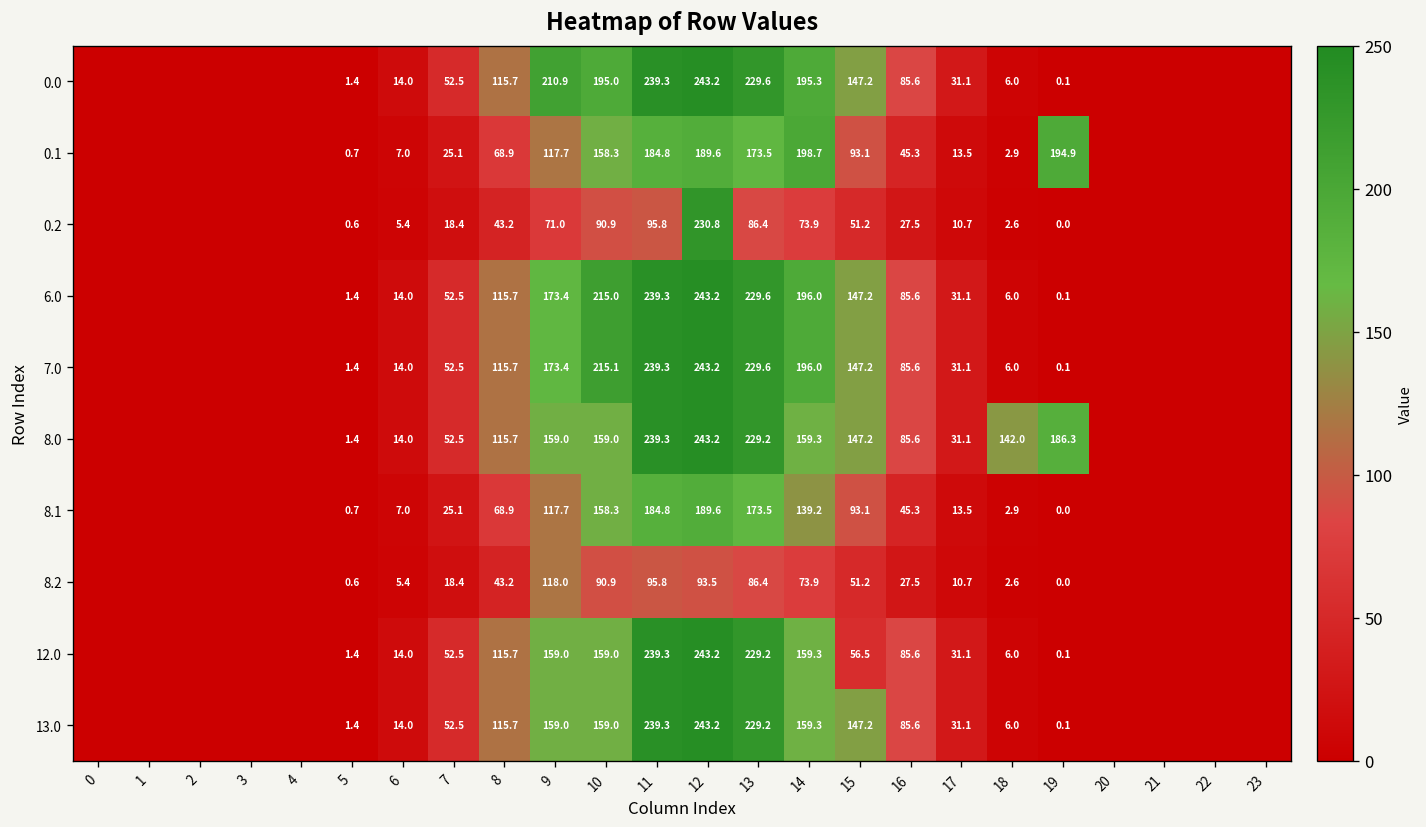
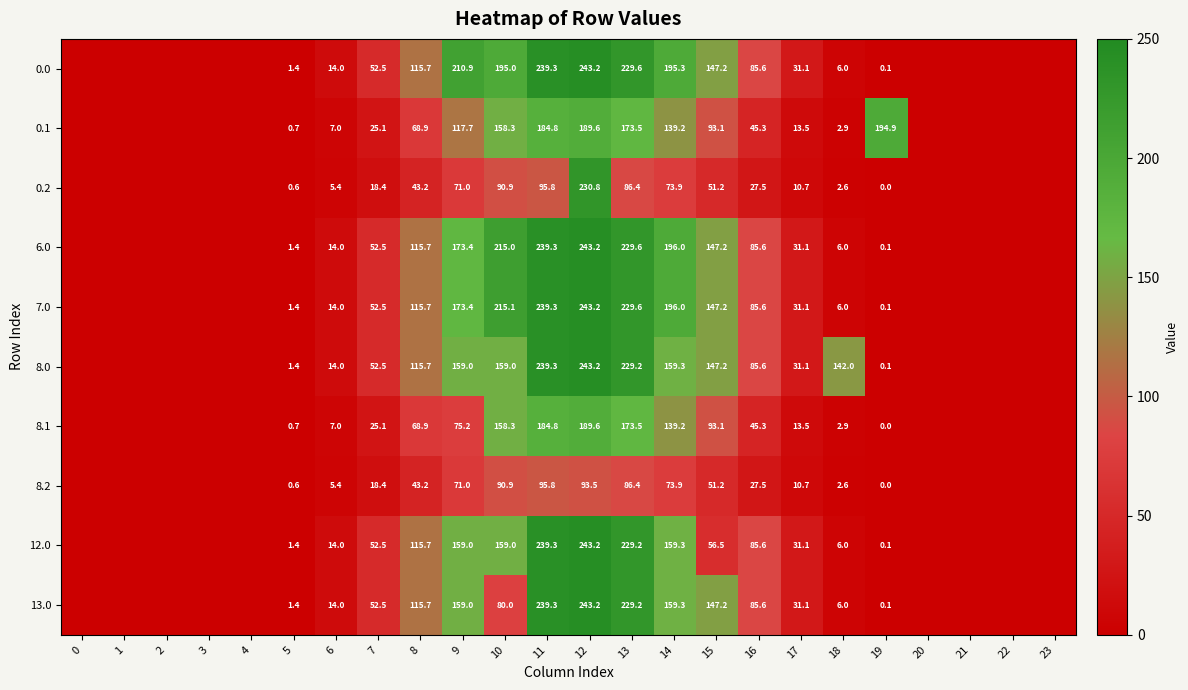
0.1, 14: 198.7 -> 139.2
8.0, 19: 186.3 -> 0.1
8.1, 9: 117.7 -> 75.2
8.2, 9: 118.0 -> 71.0
13.0, 10: 159.0 -> 80.0
